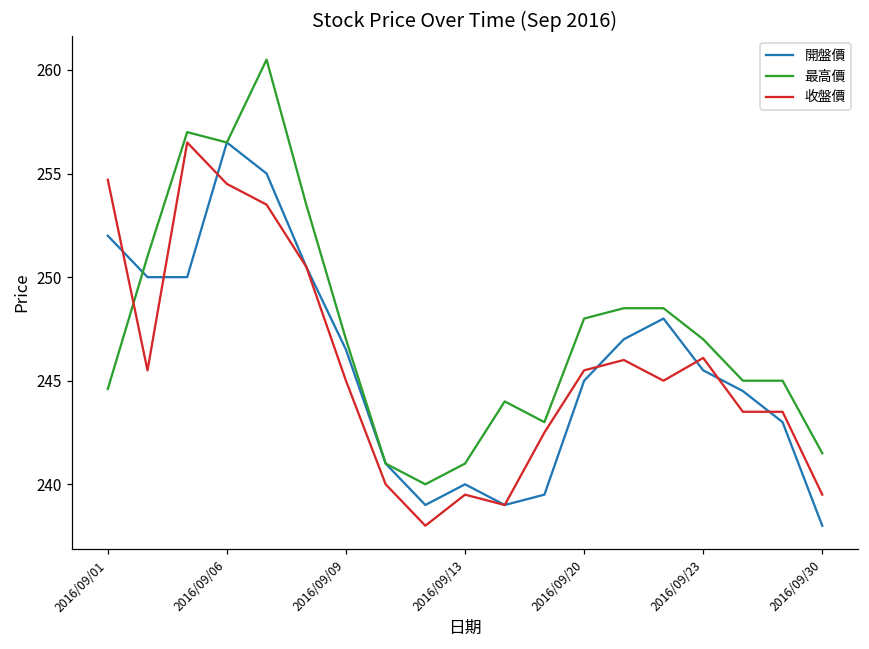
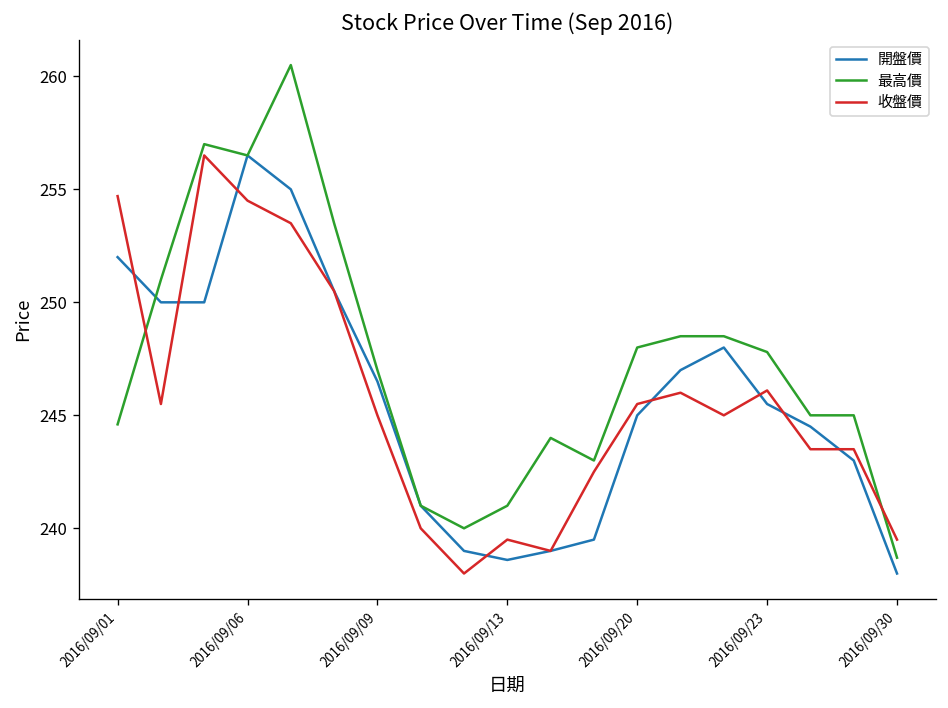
開盤價, 2016/09/13: 240.0 -> 238.6
最高價, 2016/09/23: 247.0 -> 247.8
最高價, 2016/09/30: 241.5 -> 238.7
